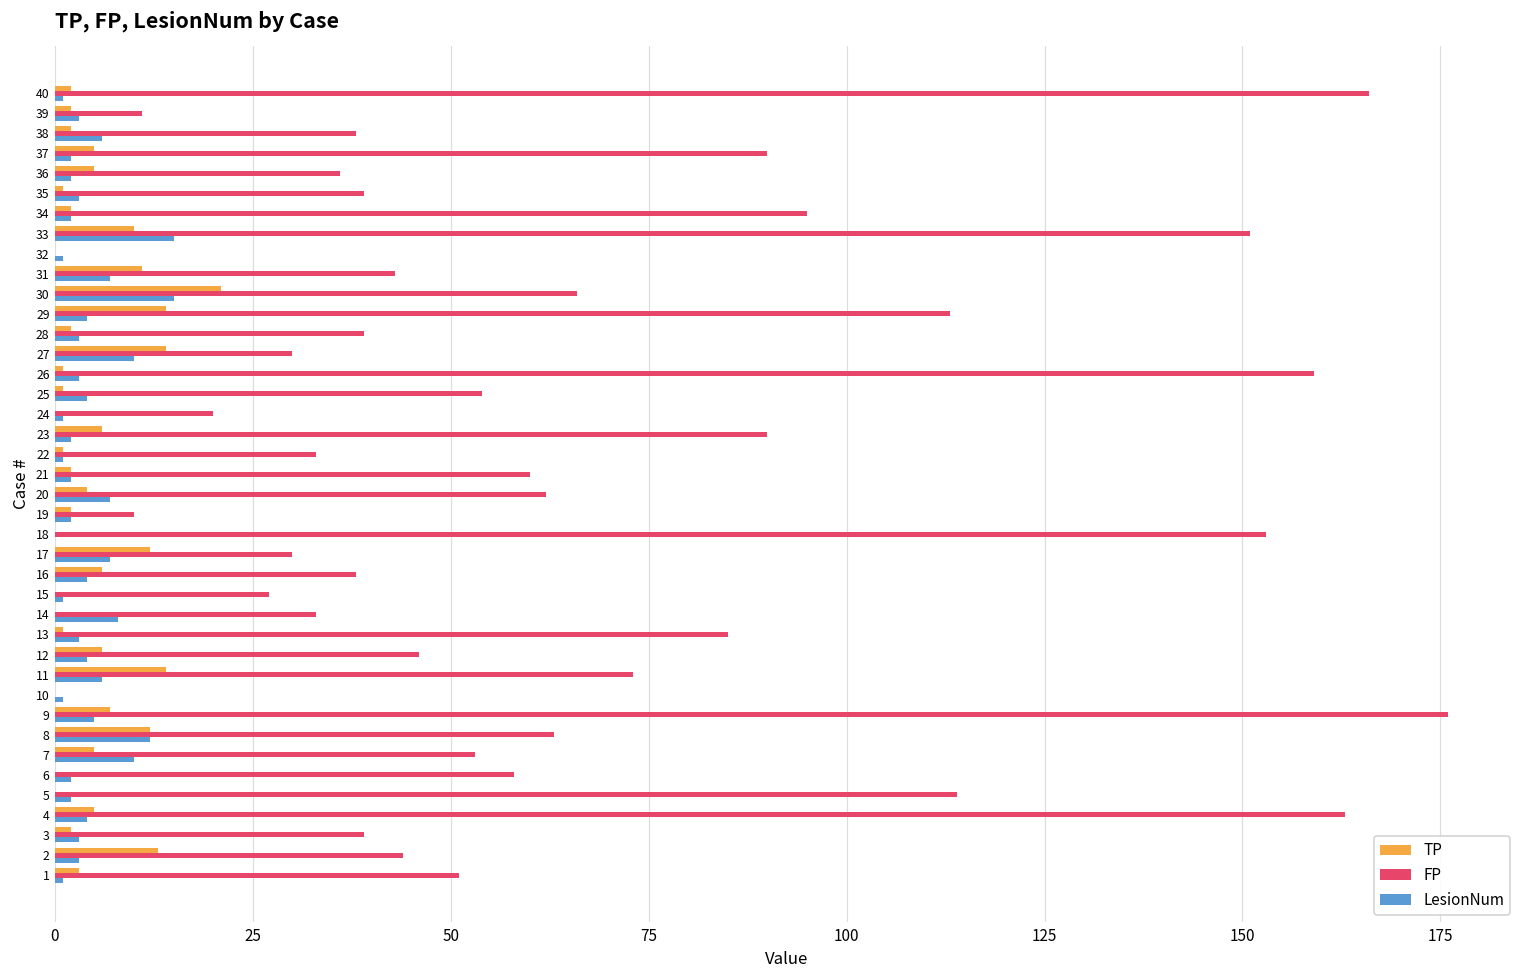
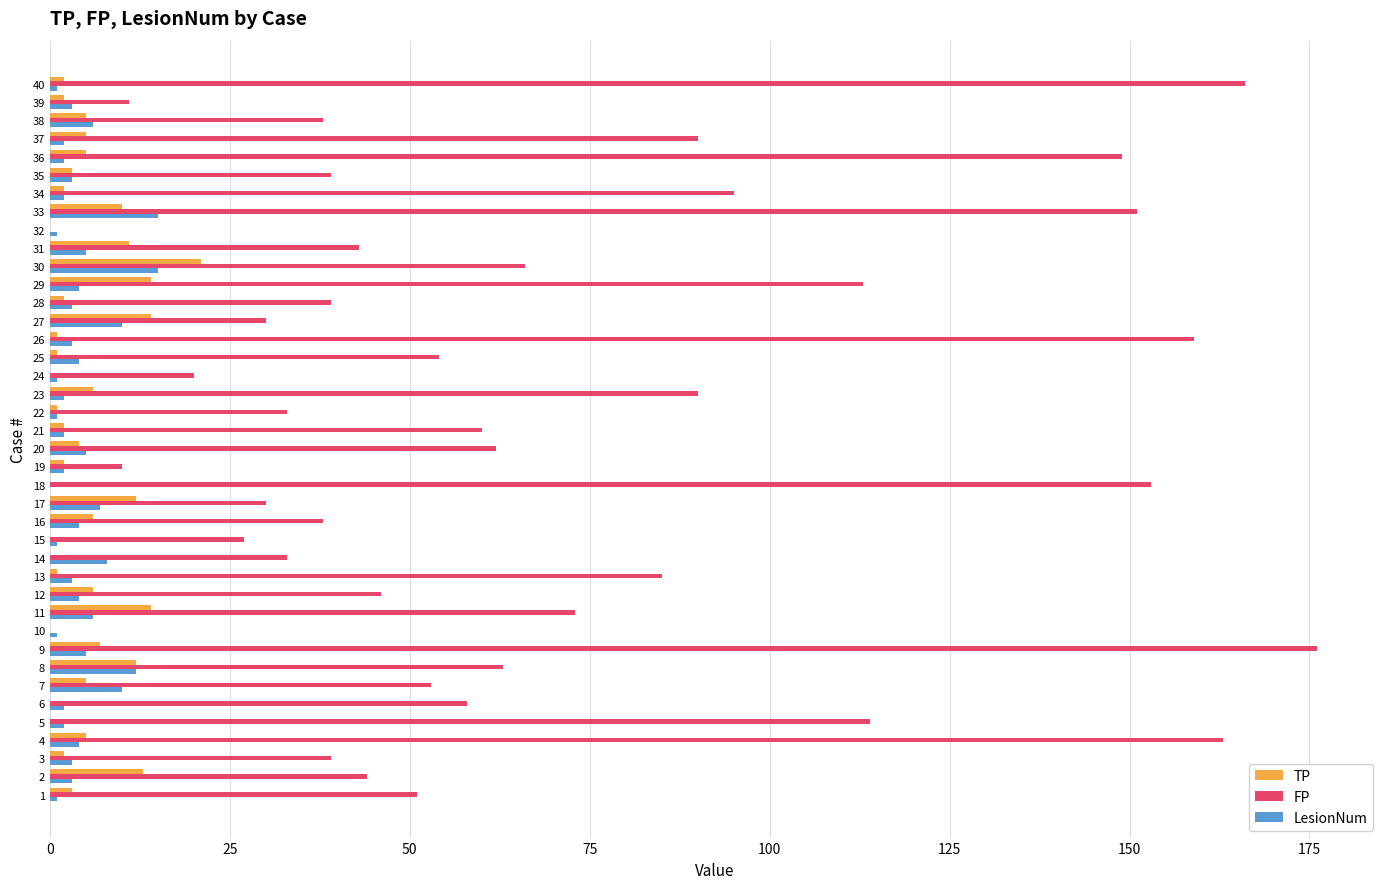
TP, 38: 2 -> 5
FP, 36: 36 -> 149
TP, 35: 1 -> 3
LesionNum, 31: 7 -> 5
LesionNum, 20: 7 -> 5
